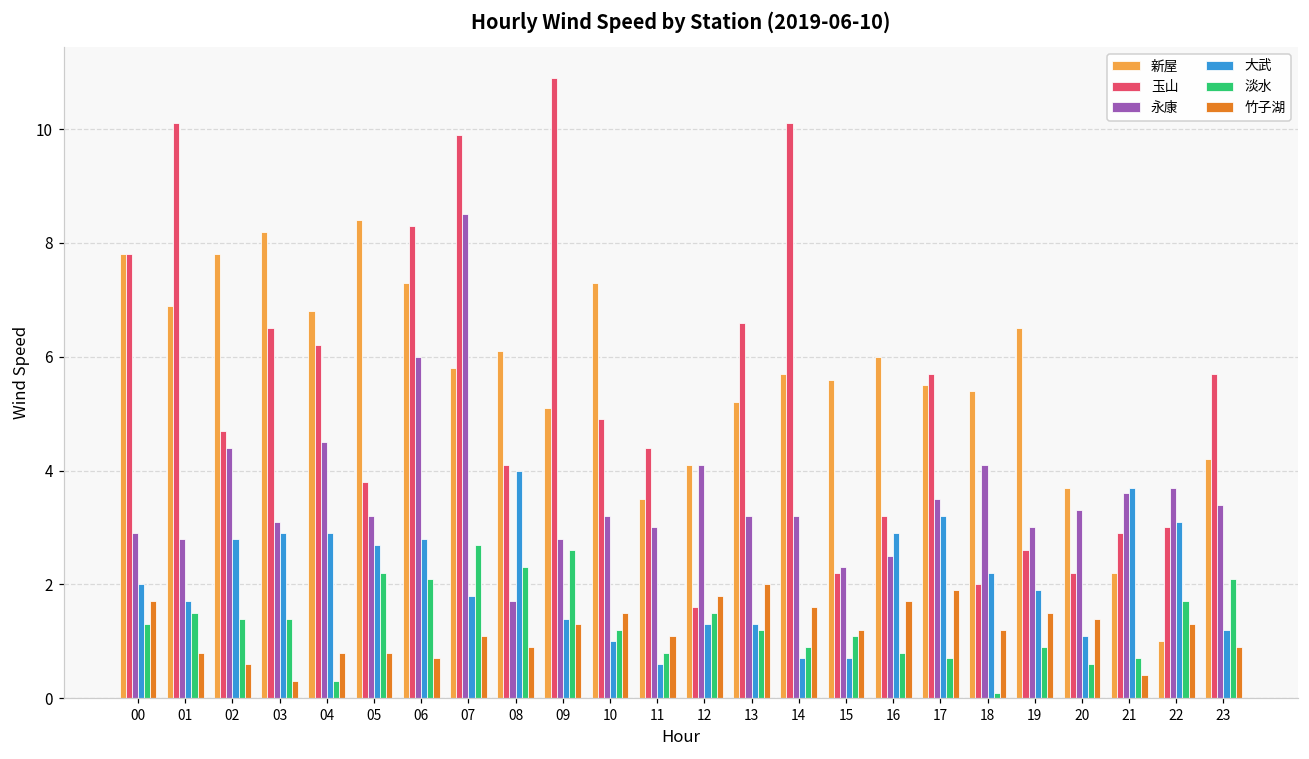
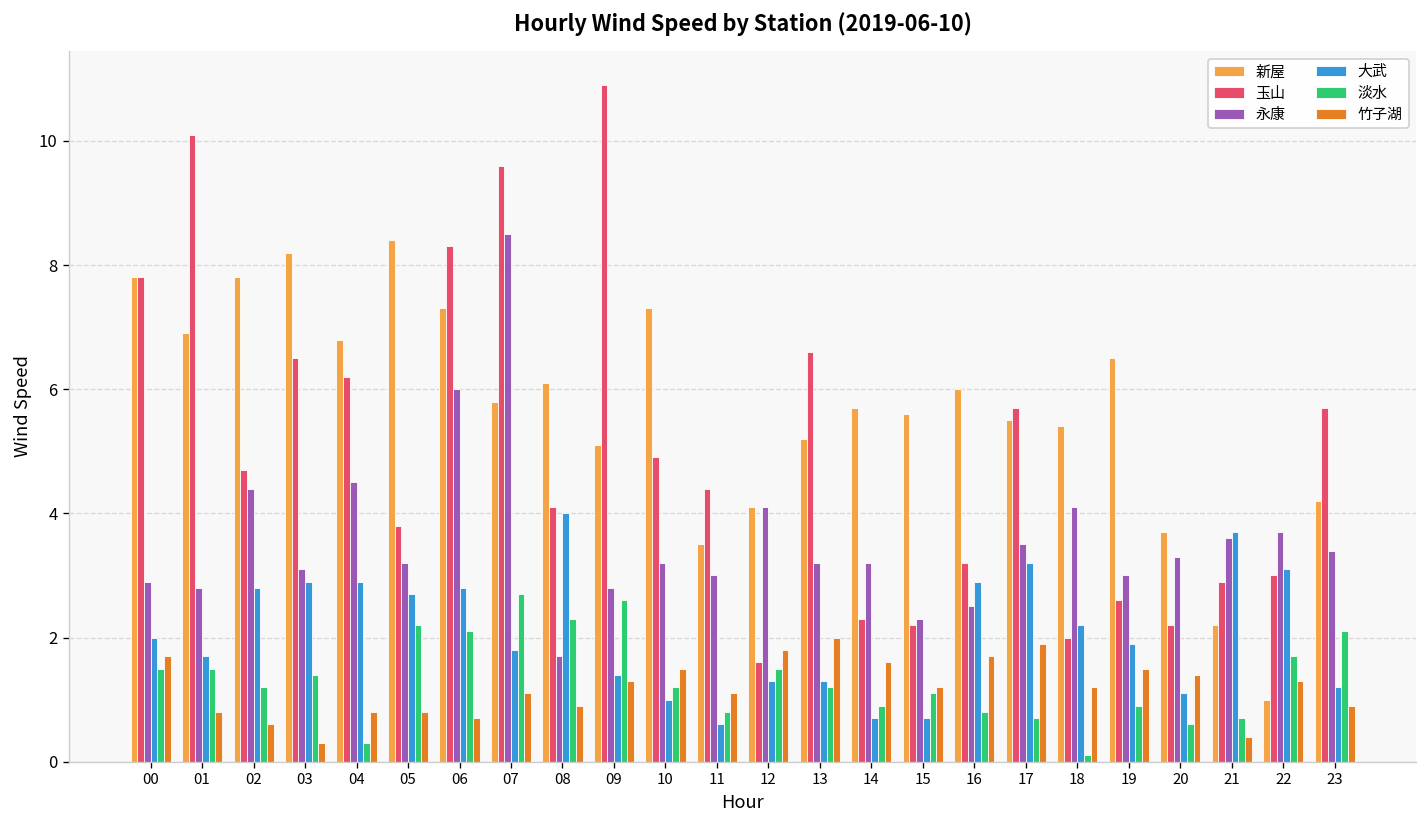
淡水, 00: 1.3 -> 1.5
淡水, 02: 1.4 -> 1.2
玉山, 07: 9.9 -> 9.6
玉山, 14: 10.1 -> 2.3
